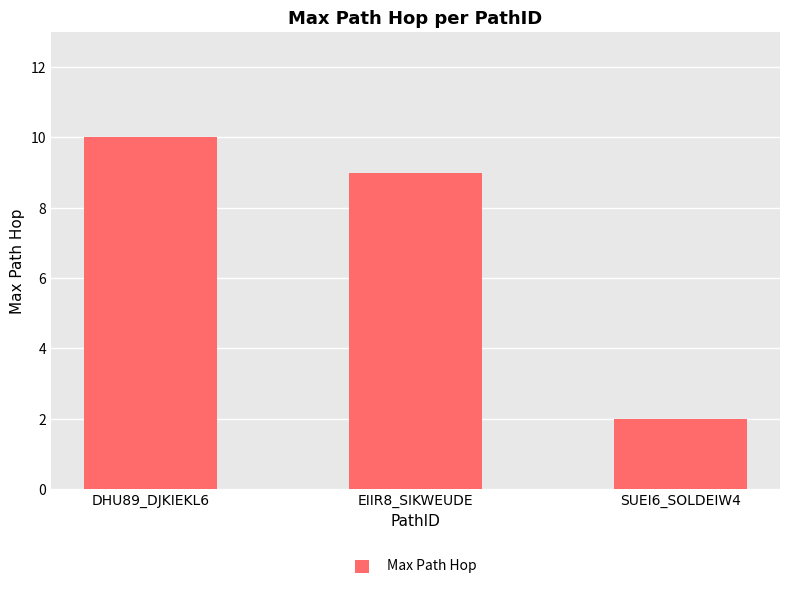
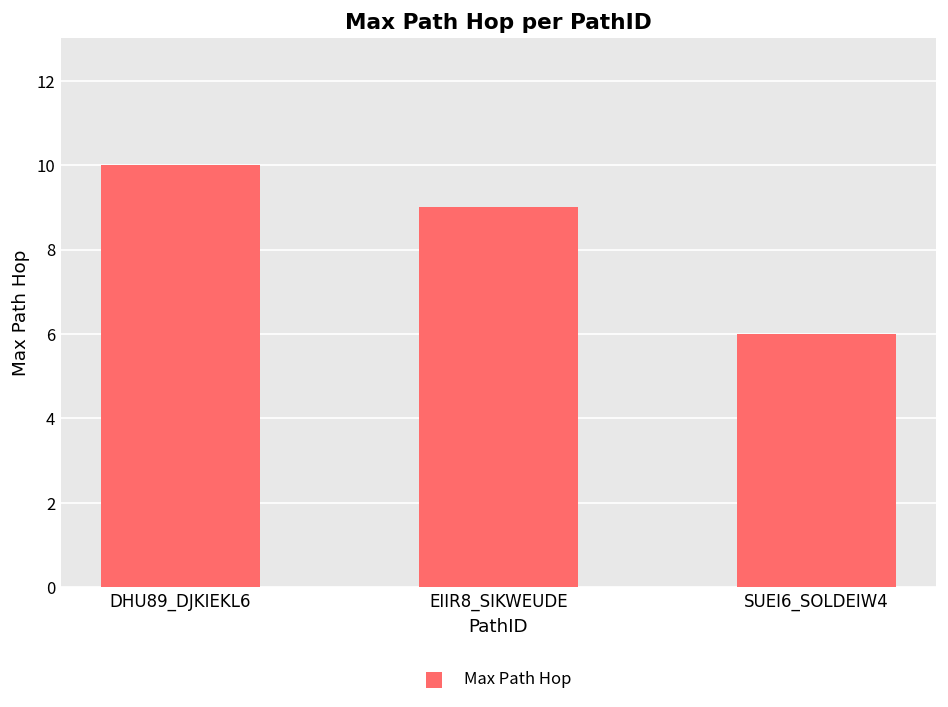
SUEI6_SOLDEIW4: 2 -> 6
